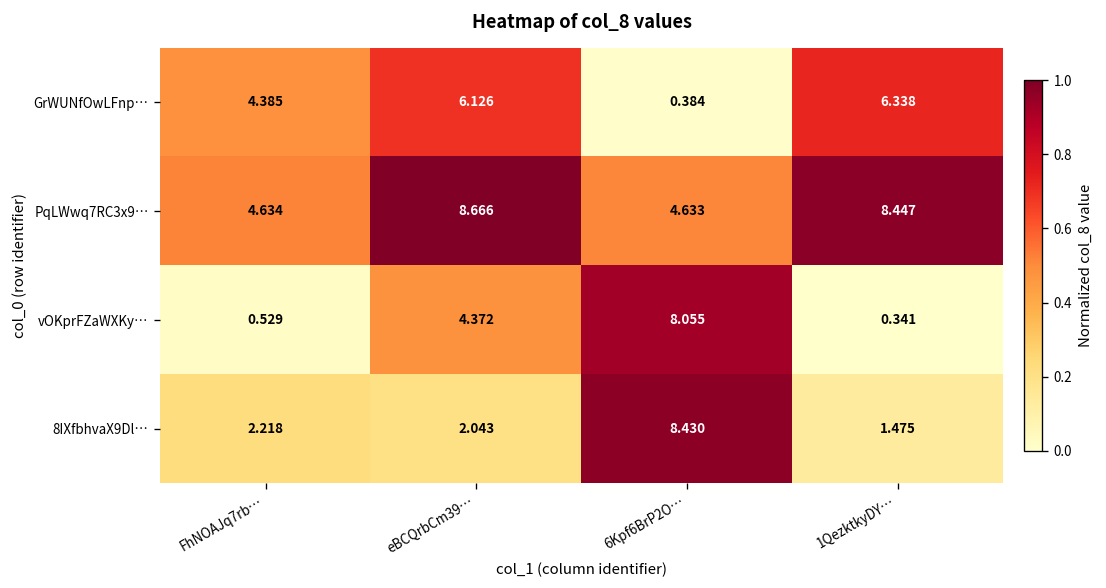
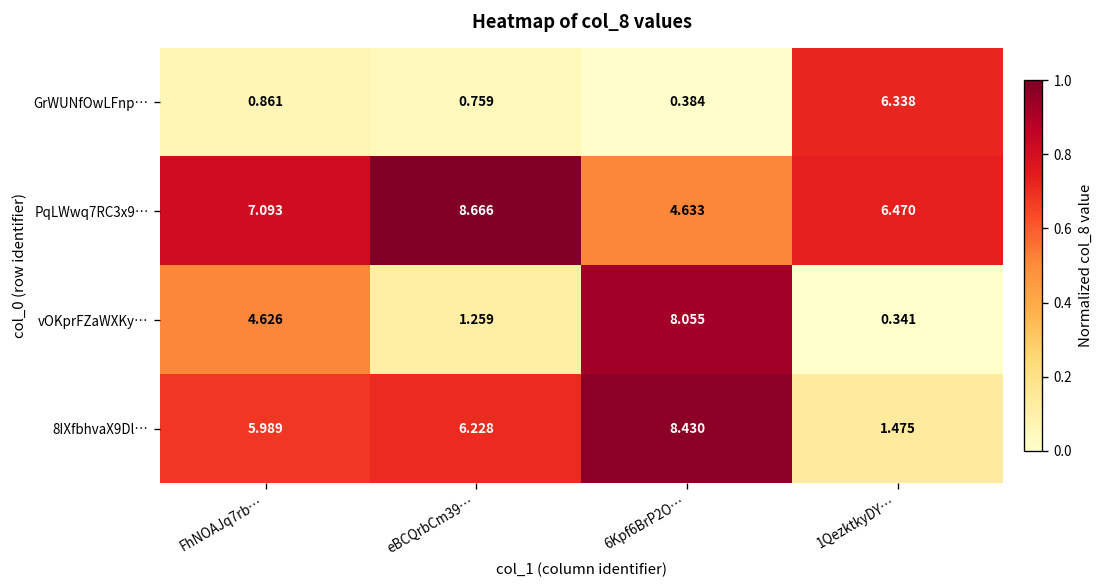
GrWUNfOwLFnp…, FhNOAJq7rb…: 4.385 -> 0.861
GrWUNfOwLFnp…, eBCQrbCm39…: 6.126 -> 0.759
PqLWwq7RC3x9…, FhNOAJq7rb…: 4.634 -> 7.093
PqLWwq7RC3x9…, 1QezktkyDY…: 8.447 -> 6.470
vOKprFZaWXKy…, FhNOAJq7rb…: 0.529 -> 4.626
vOKprFZaWXKy…, eBCQrbCm39…: 4.372 -> 1.259
8IXfbhvaX9Dl…, FhNOAJq7rb…: 2.218 -> 5.989
8IXfbhvaX9Dl…, eBCQrbCm39…: 2.043 -> 6.228
